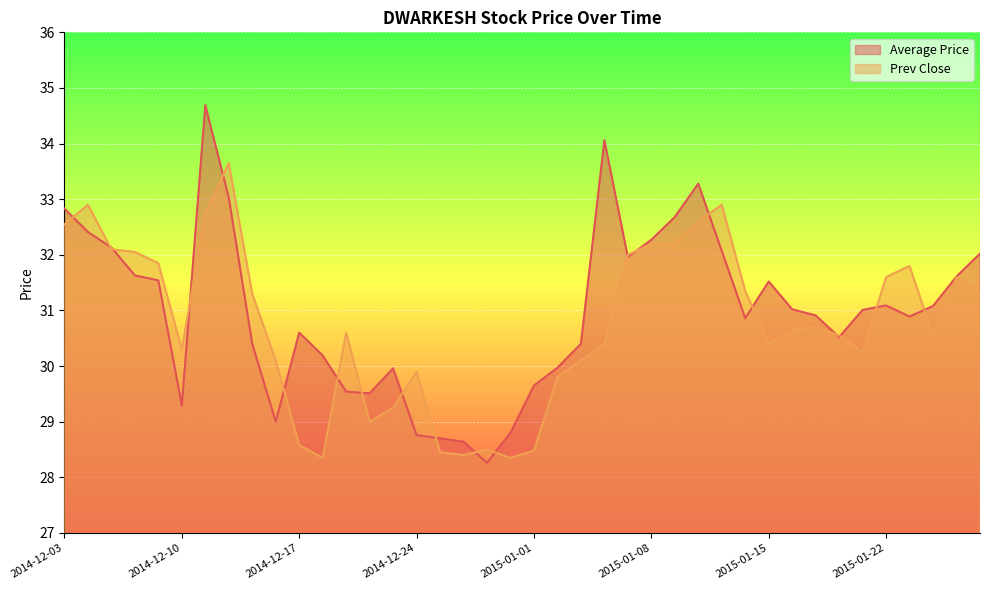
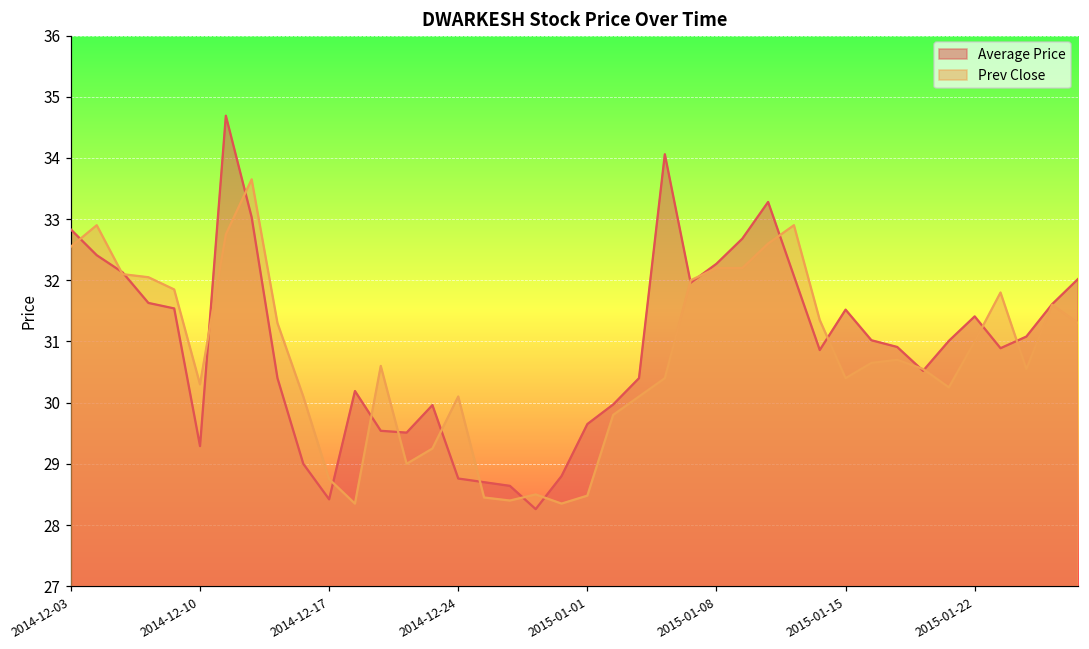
Average Price, 2014-12-17: 30.6 -> 28.4
Prev Close, 2014-12-17: 28.6 -> 28.8
Prev Close, 2014-12-24: 29.9 -> 30.1
Average Price, 2015-01-22: 31.1 -> 31.4
Prev Close, 2015-01-22: 31.6 -> 31.0
